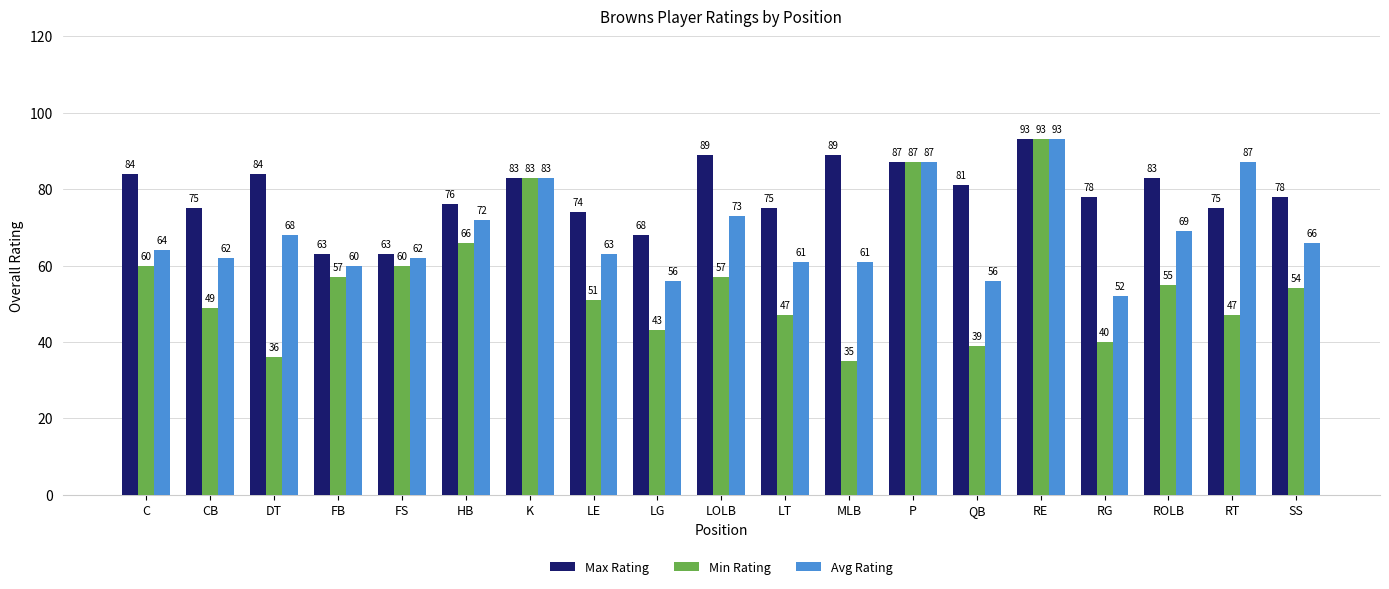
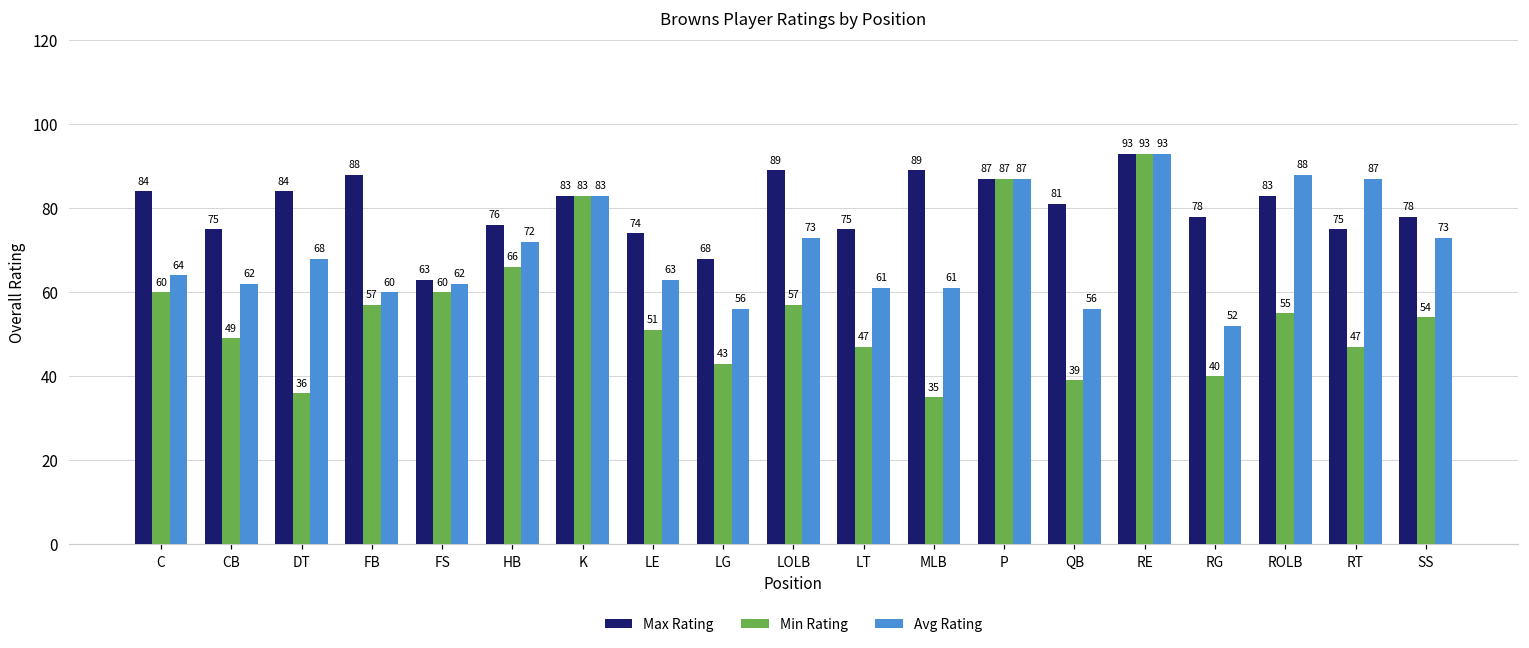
Max Rating, FB: 63 -> 88
Avg Rating, ROLB: 69 -> 88
Avg Rating, SS: 66 -> 73
